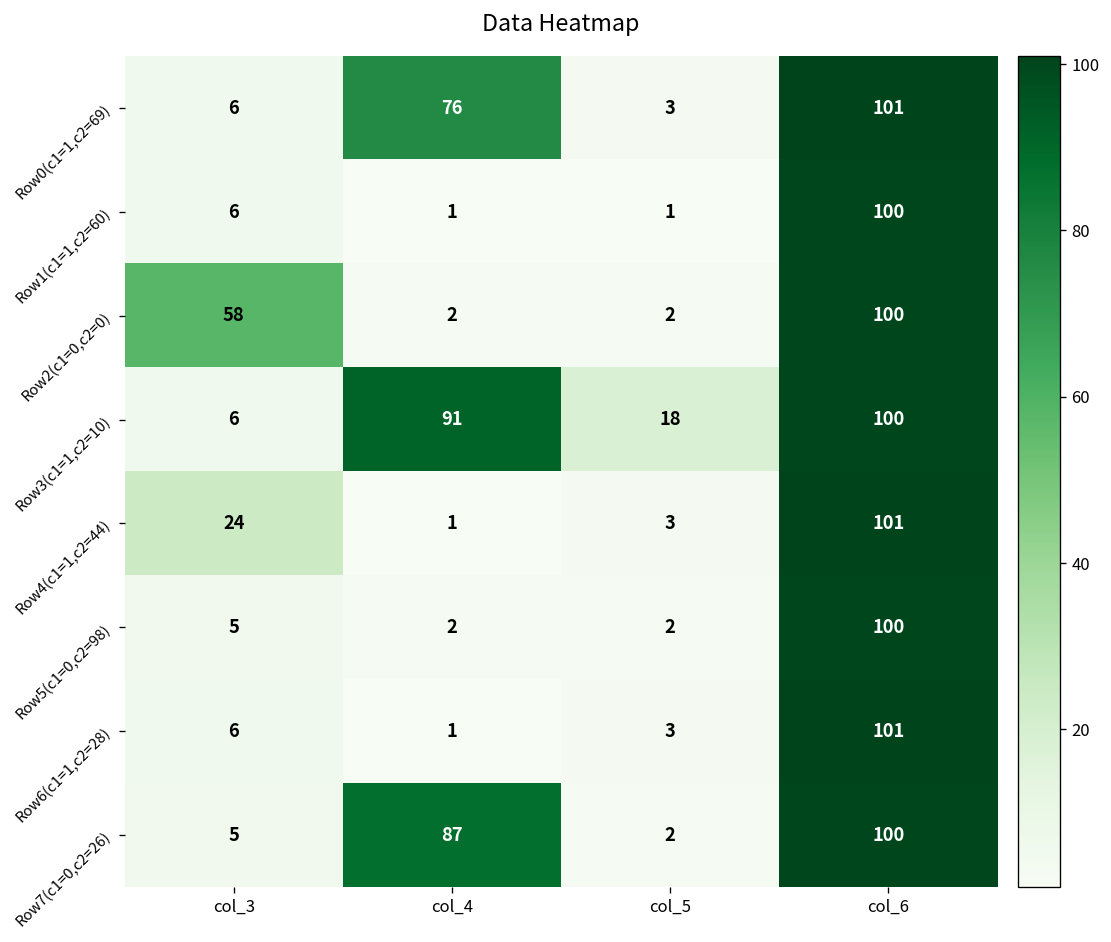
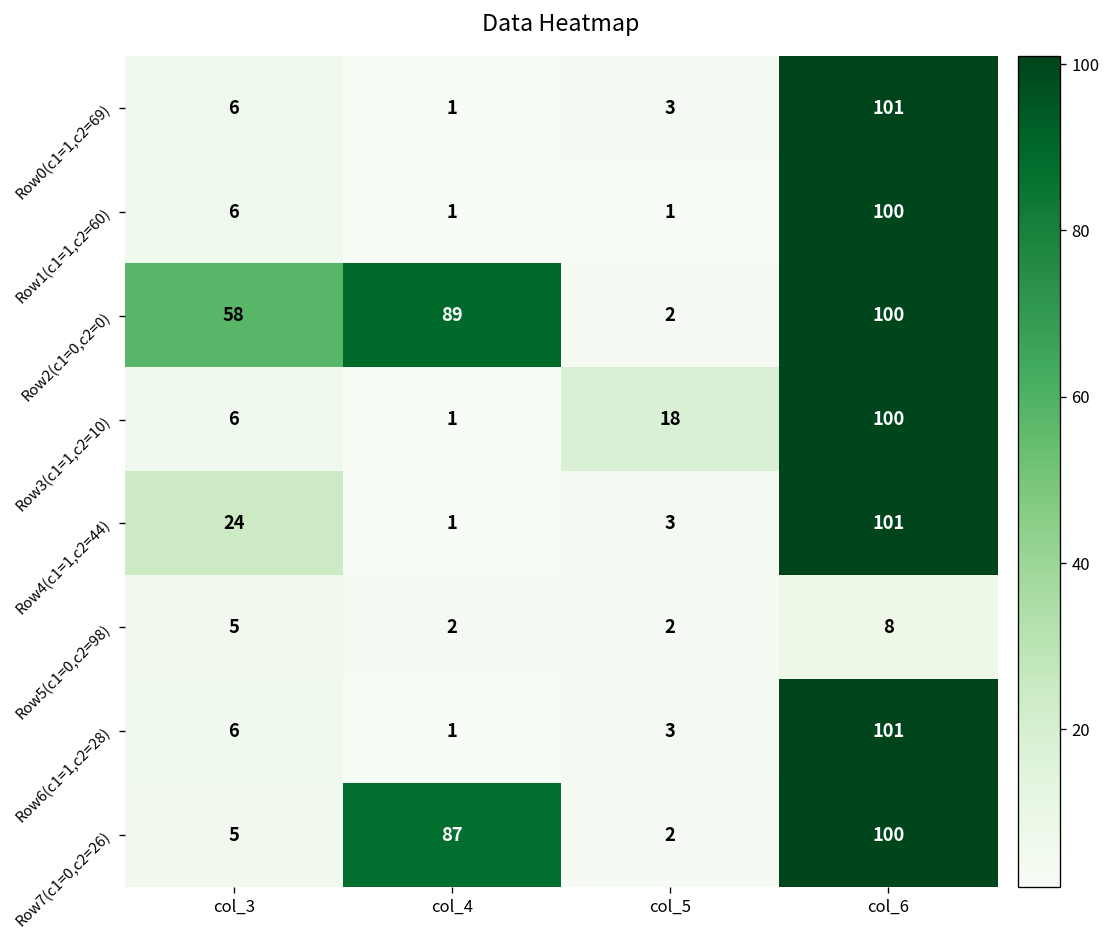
Row0(c1=1,c2=69), col_4: 76 -> 1
Row2(c1=0,c2=0), col_4: 2 -> 89
Row3(c1=1,c2=10), col_4: 91 -> 1
Row5(c1=0,c2=98), col_6: 100 -> 8
